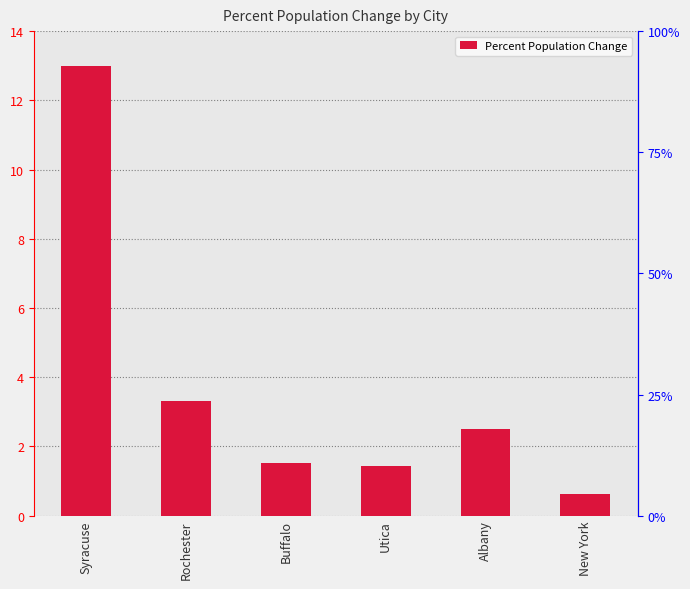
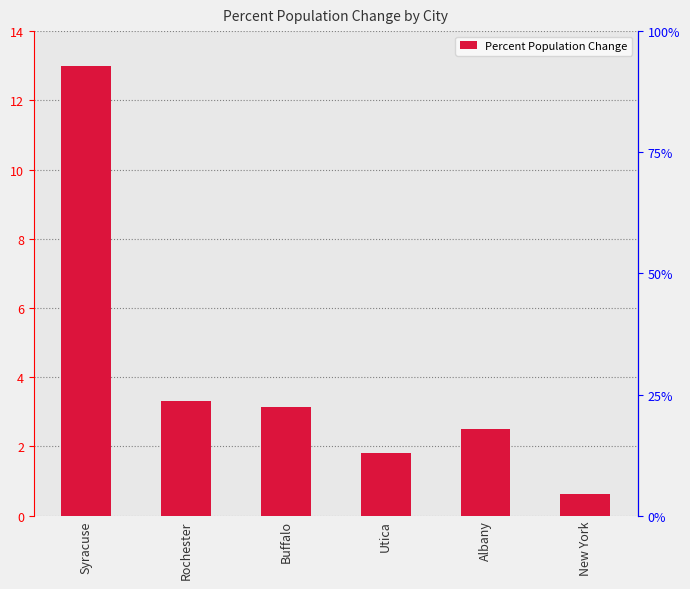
Buffalo: 1.5 -> 3.1
Utica: 1.4 -> 1.8
